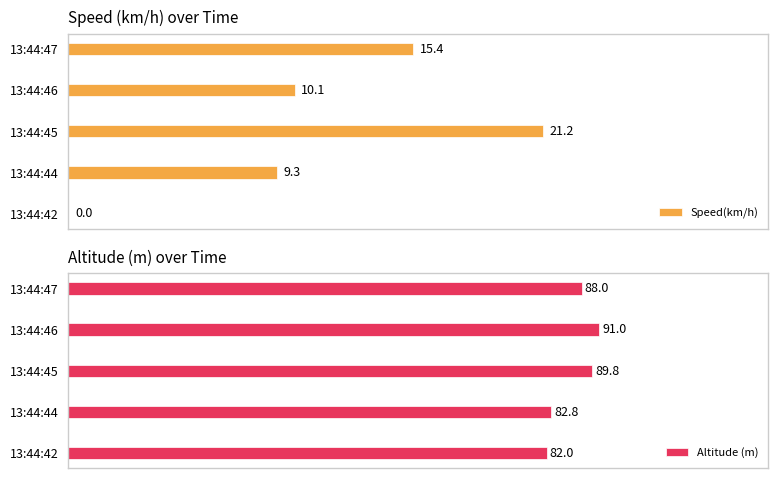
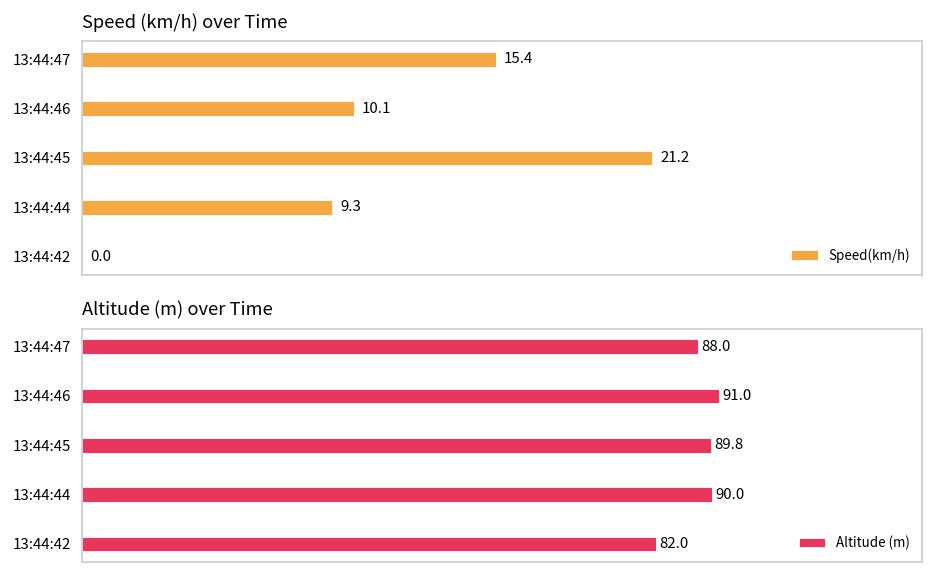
Altitude (m) over Time, 13:44:44: 82.8 -> 90.0
